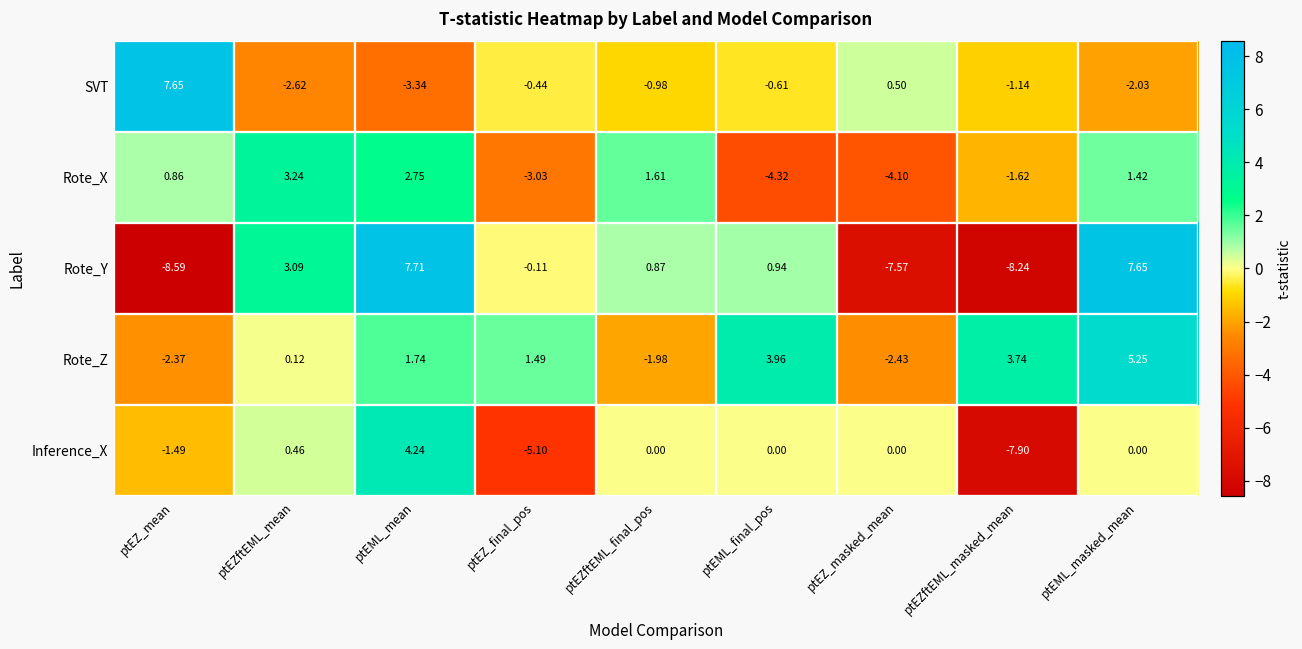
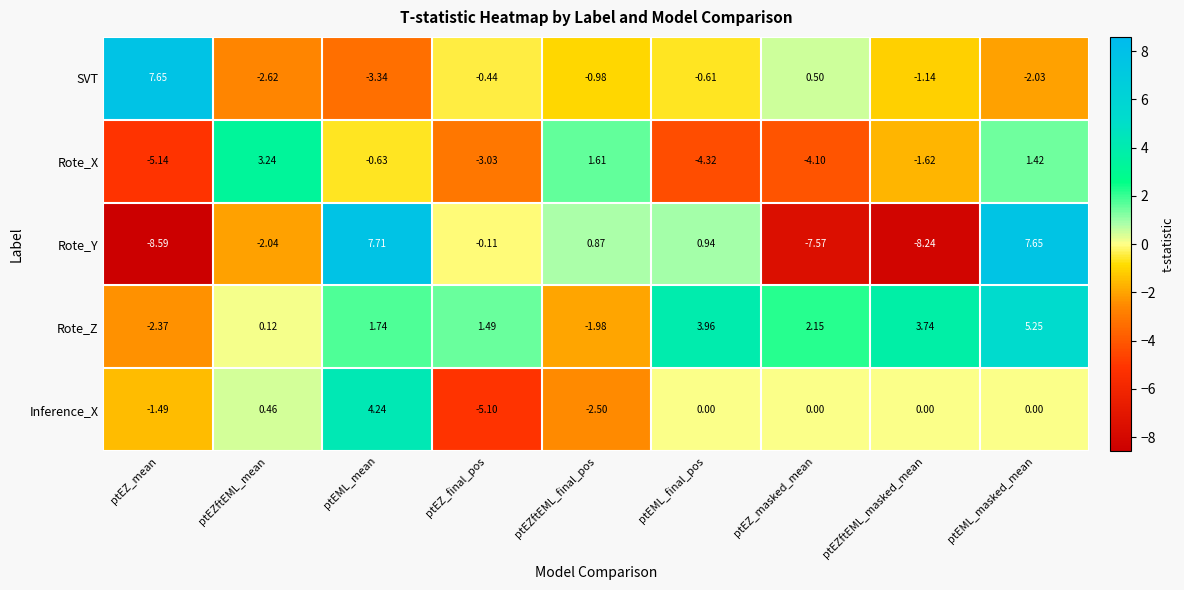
Rote_X, ptEZ_mean: 0.86 -> -5.14
Rote_X, ptEML_mean: 2.75 -> -0.63
Rote_Y, ptEZftEML_mean: 3.09 -> -2.04
Rote_Z, ptEZ_masked_mean: -2.43 -> 2.15
Inference_X, ptEZftEML_final_pos: 0.00 -> -2.50
Inference_X, ptEZftEML_masked_mean: -7.90 -> 0.00
